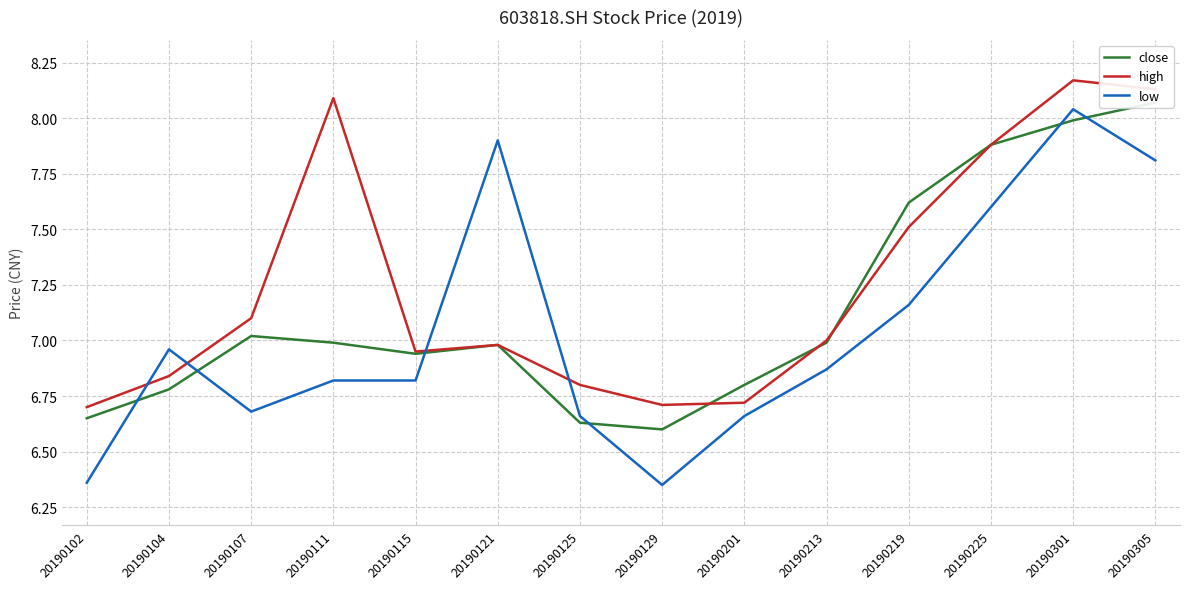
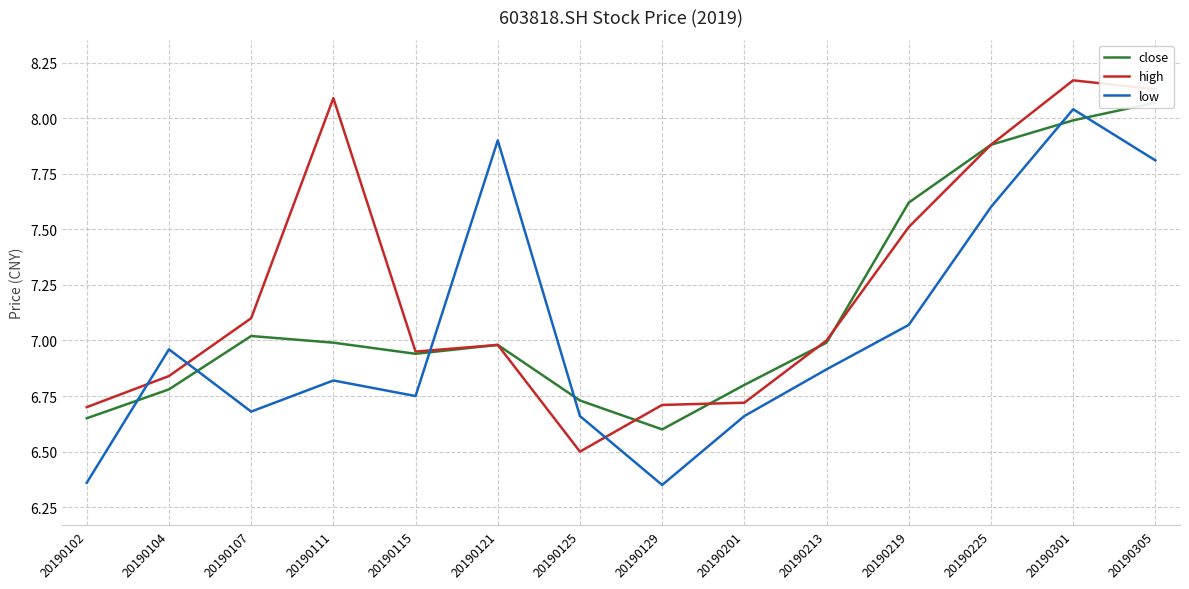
low, 20190115: 6.82 -> 6.75
close, 20190125: 6.63 -> 6.73
high, 20190125: 6.8 -> 6.5
low, 20190219: 7.16 -> 7.07
